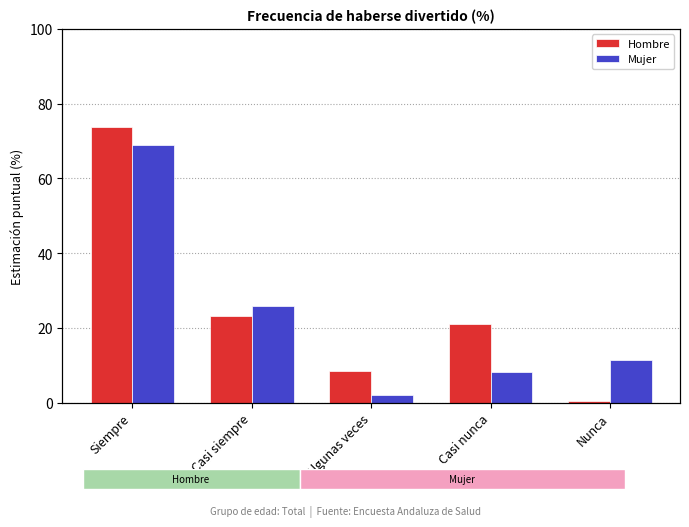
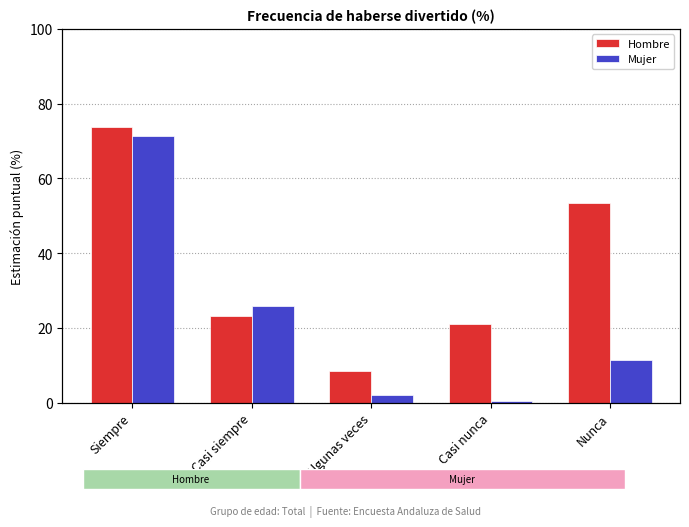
Frecuencia de haberse divertido (%), Mujer, Siempre: 69 -> 71
Frecuencia de haberse divertido (%), Mujer, Casi nunca: 8 -> 0
Frecuencia de haberse divertido (%), Hombre, Nunca: 0 -> 54
